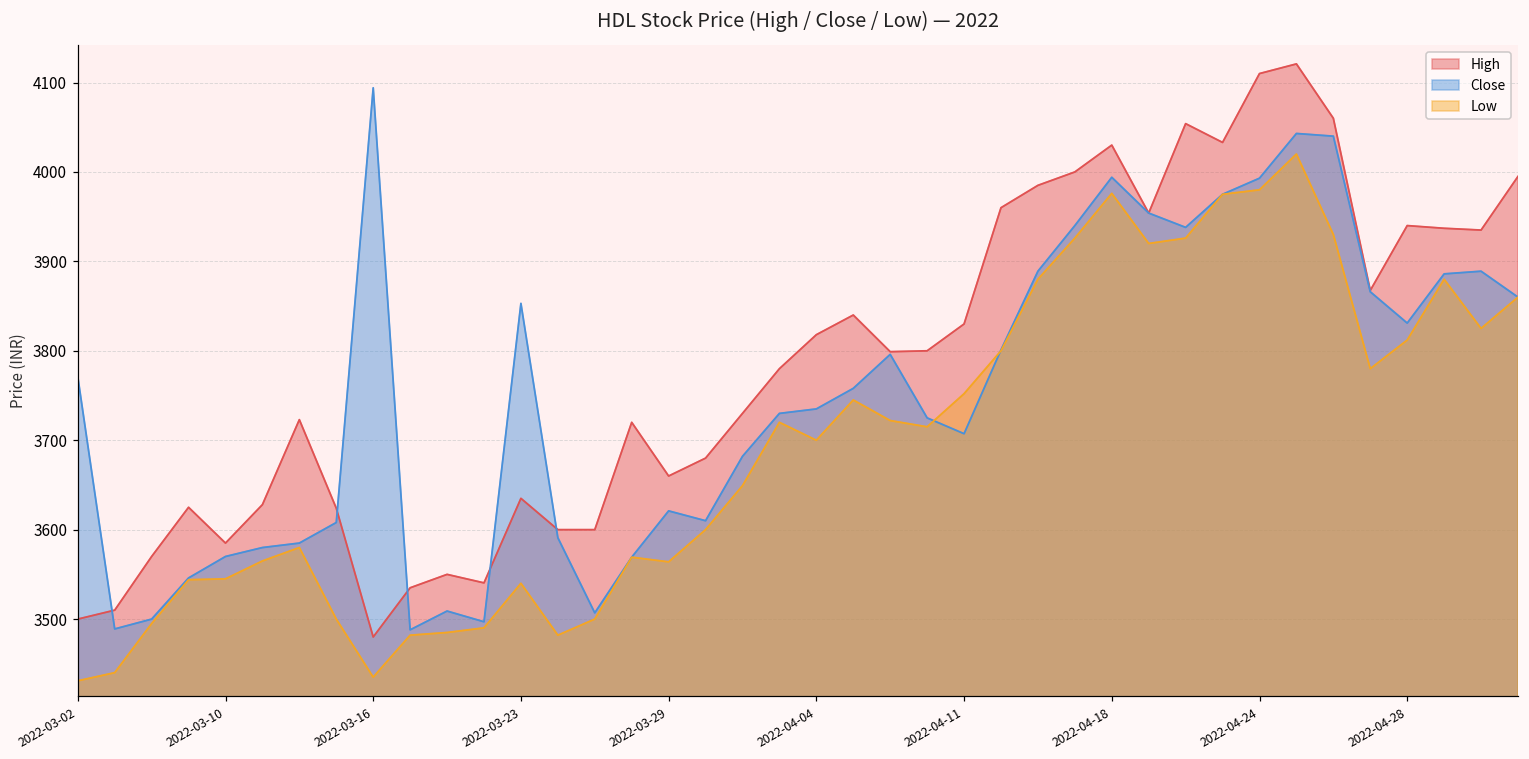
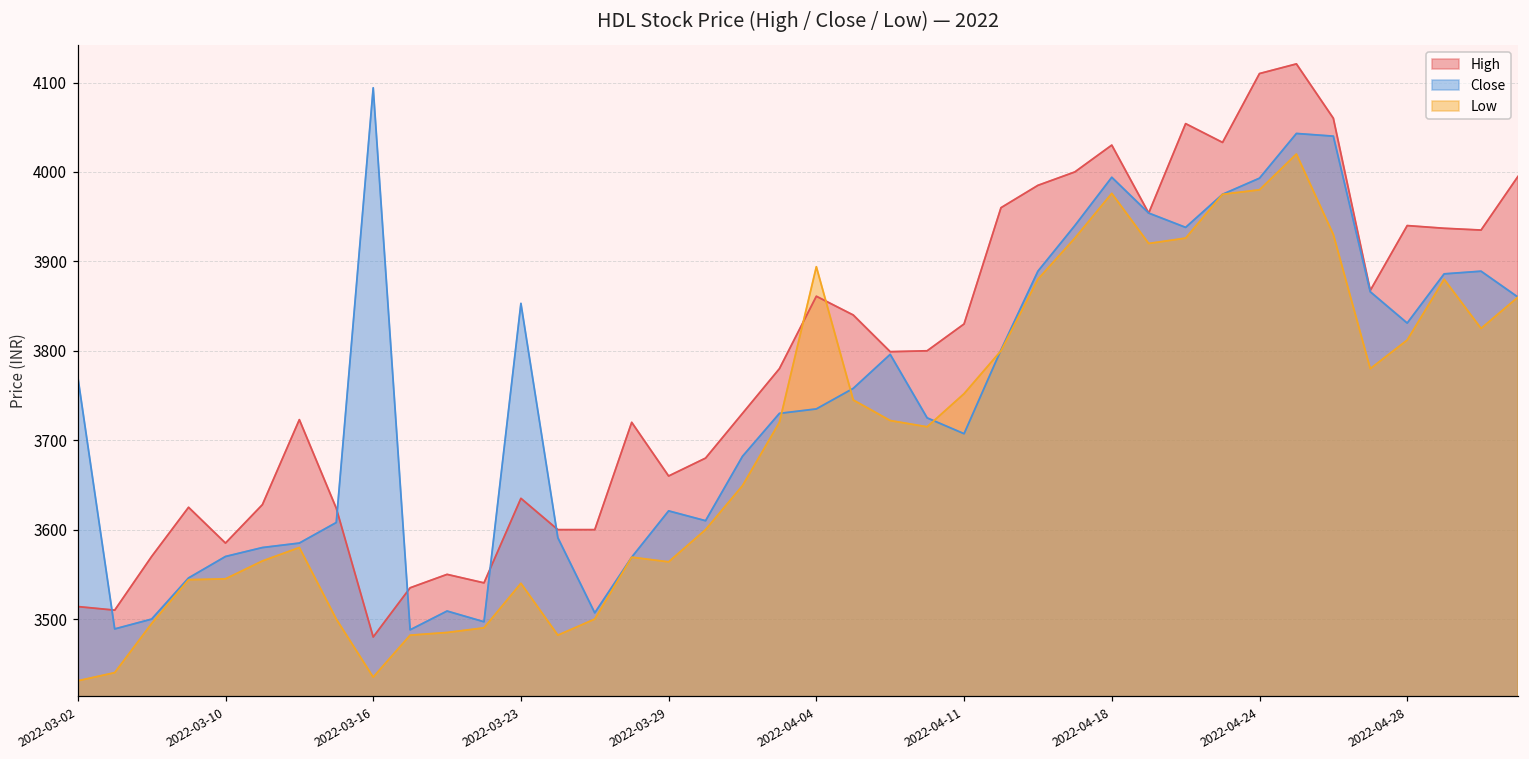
High, 2022-03-02: 3500 -> 3510
High, 2022-04-04: 3820 -> 3860
Low, 2022-04-04: 3700 -> 3890
